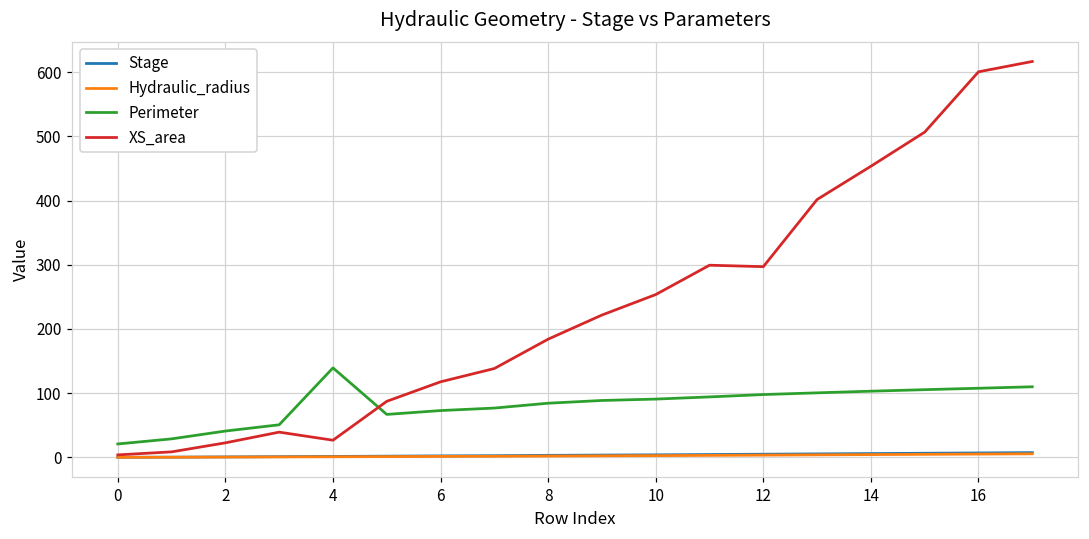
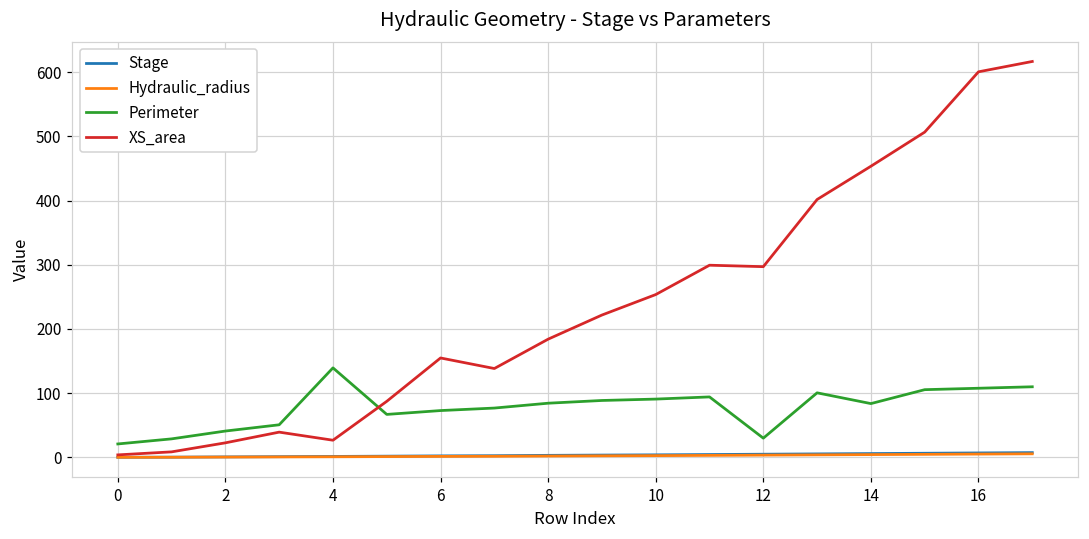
XS_area, 6: 120 -> 150
Perimeter, 12: 100 -> 30
Perimeter, 14: 100 -> 80
